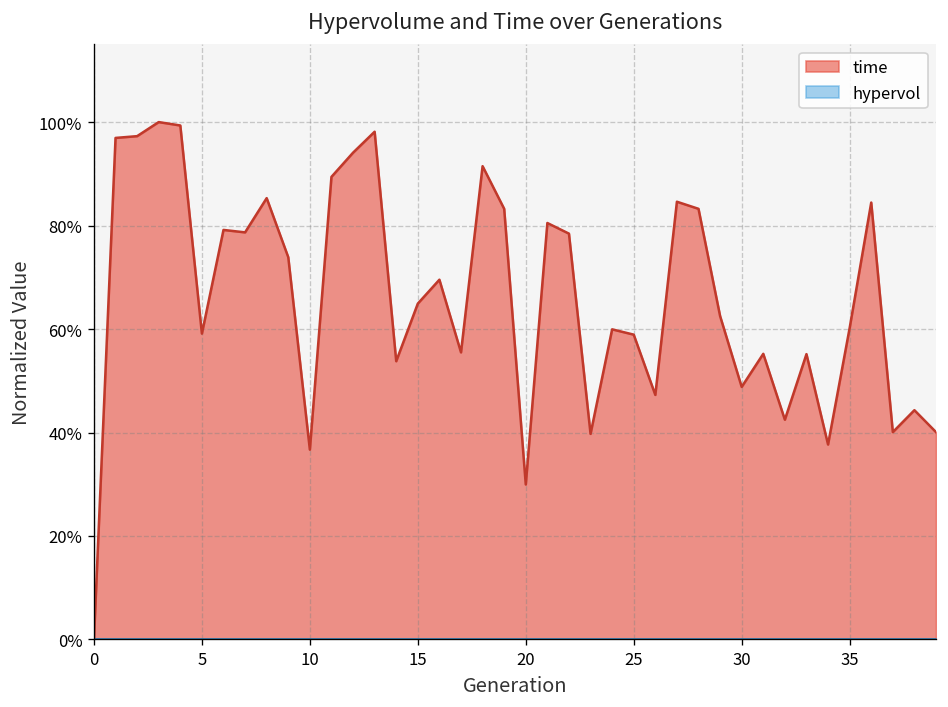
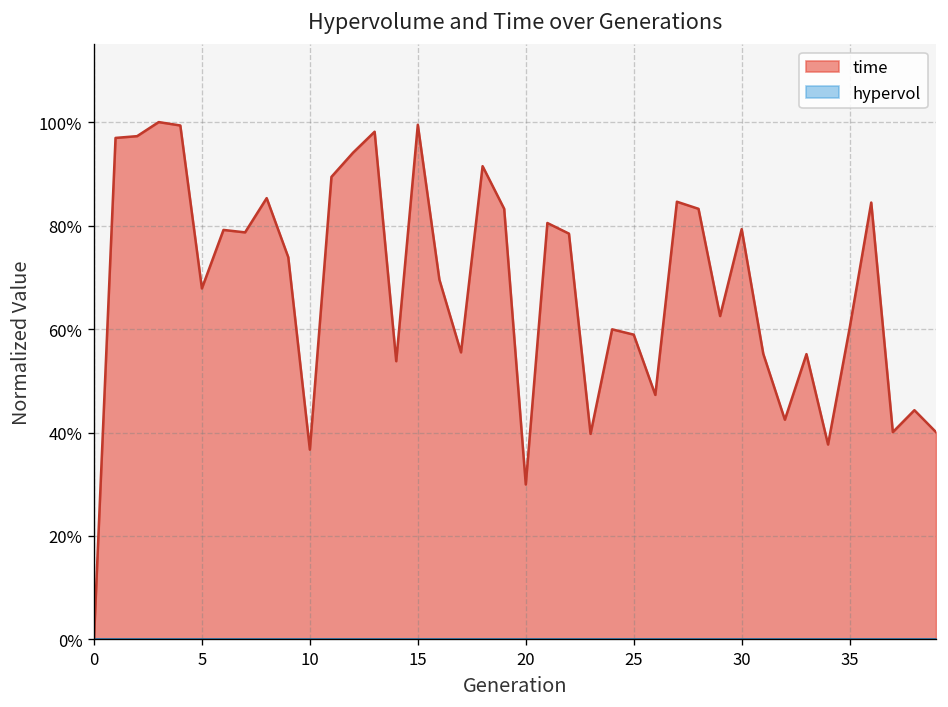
time, 5: 59% -> 68%
time, 15: 65% -> 99%
time, 30: 49% -> 79%
